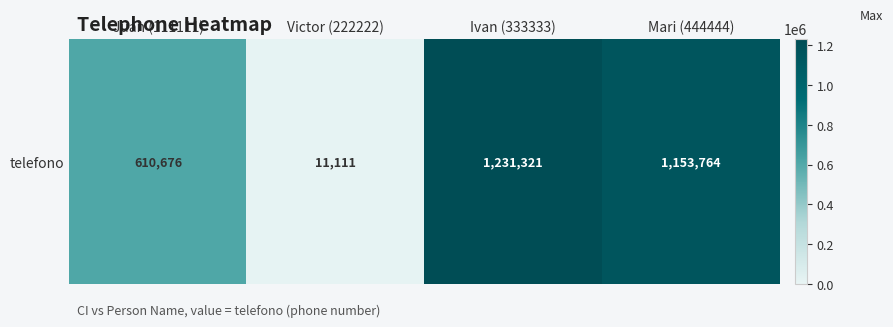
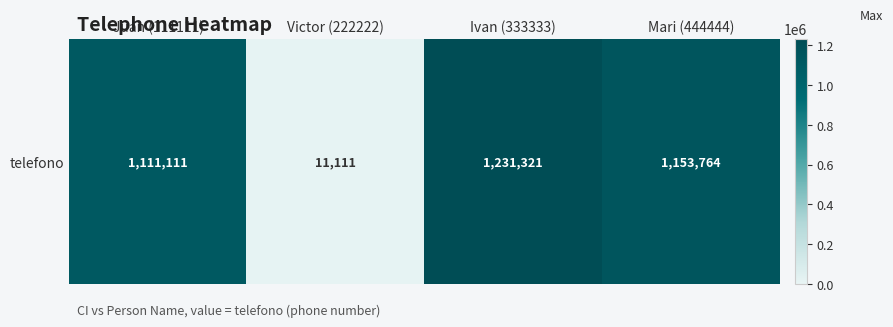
telefono, Juan (111111): 610,676 -> 1,111,111
